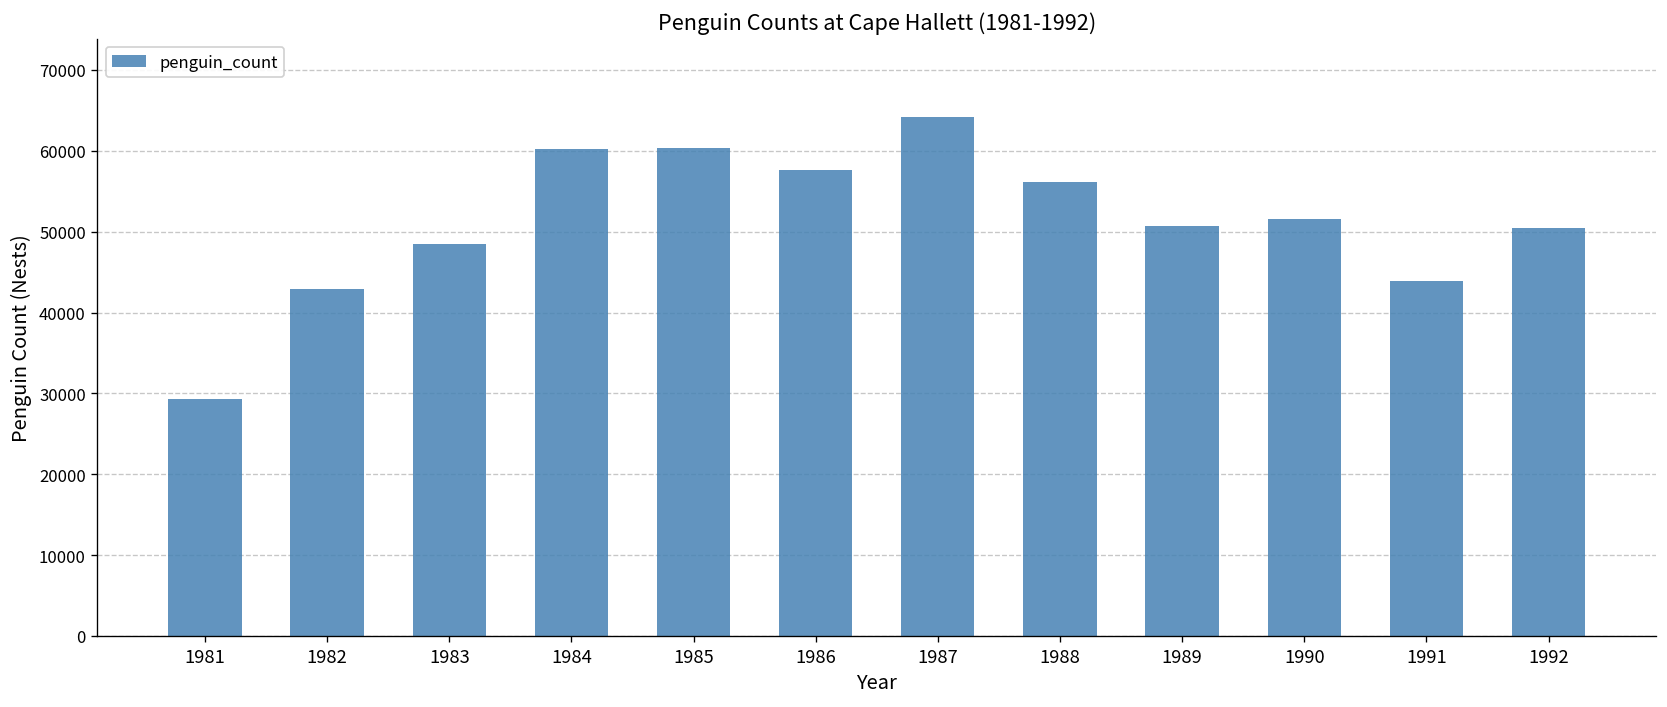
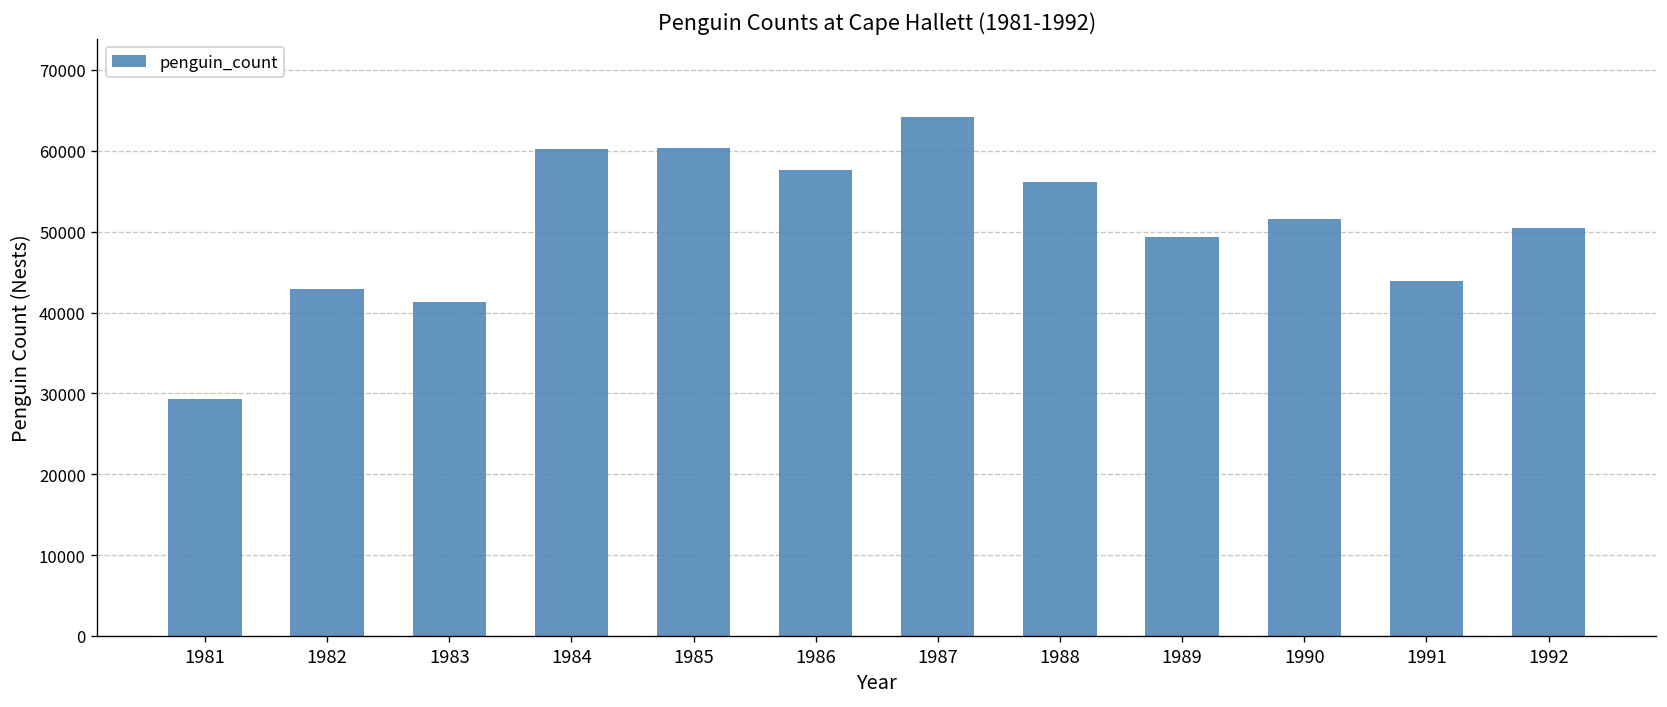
1983: 48000 -> 41000
1989: 51000 -> 49000
